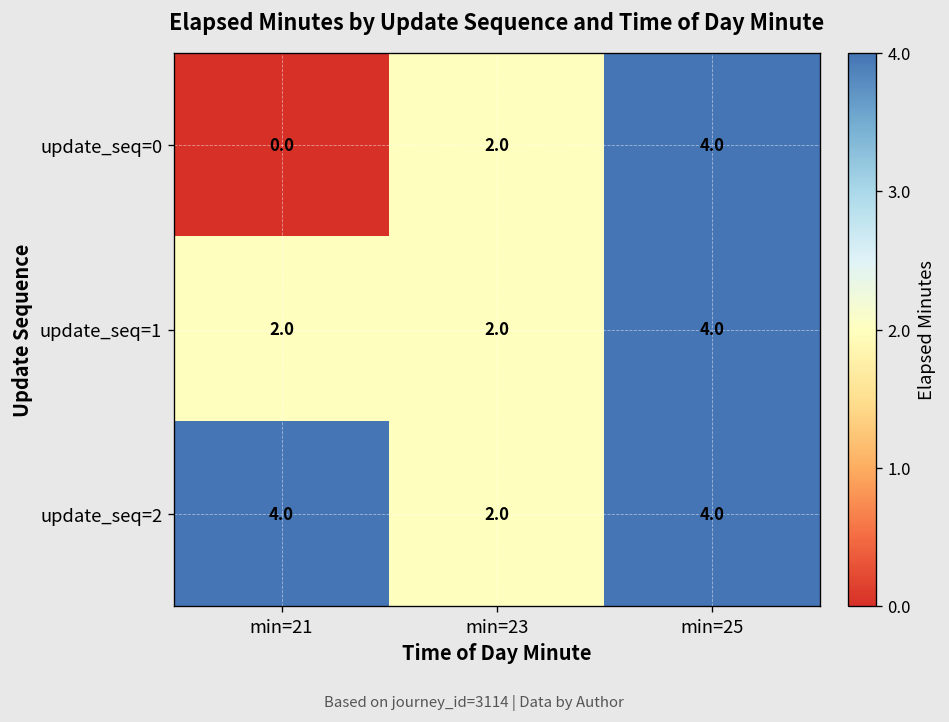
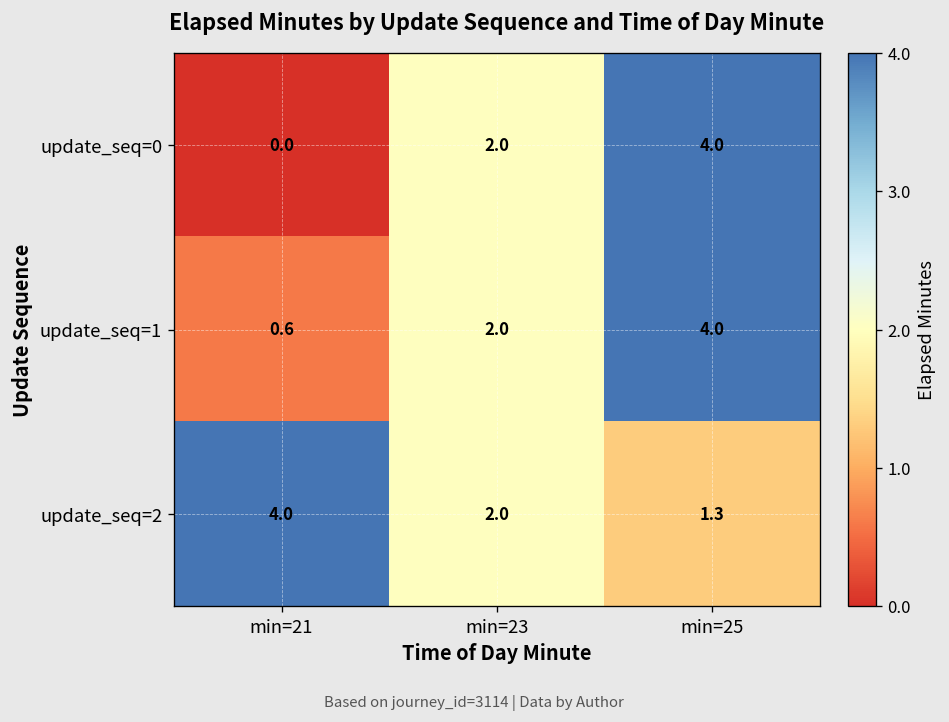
update_seq=1, min=21: 2.0 -> 0.6
update_seq=2, min=25: 4.0 -> 1.3
